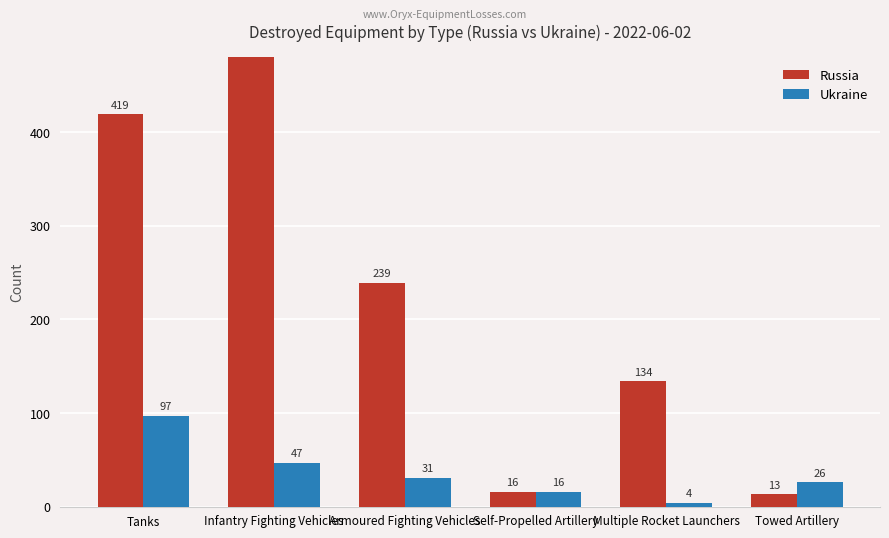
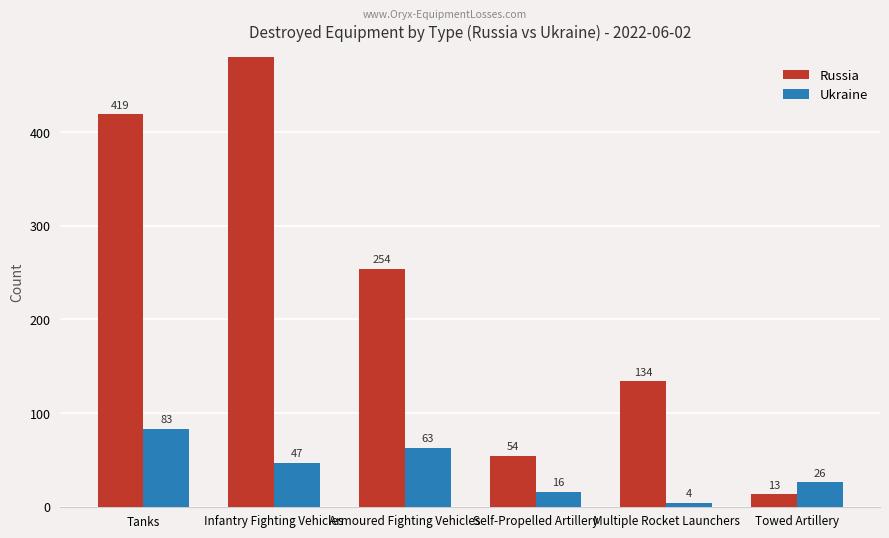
Ukraine, Tanks: 97 -> 83
Russia, Armoured Fighting Vehicles: 239 -> 254
Ukraine, Armoured Fighting Vehicles: 31 -> 63
Russia, Self-Propelled Artillery: 16 -> 54
